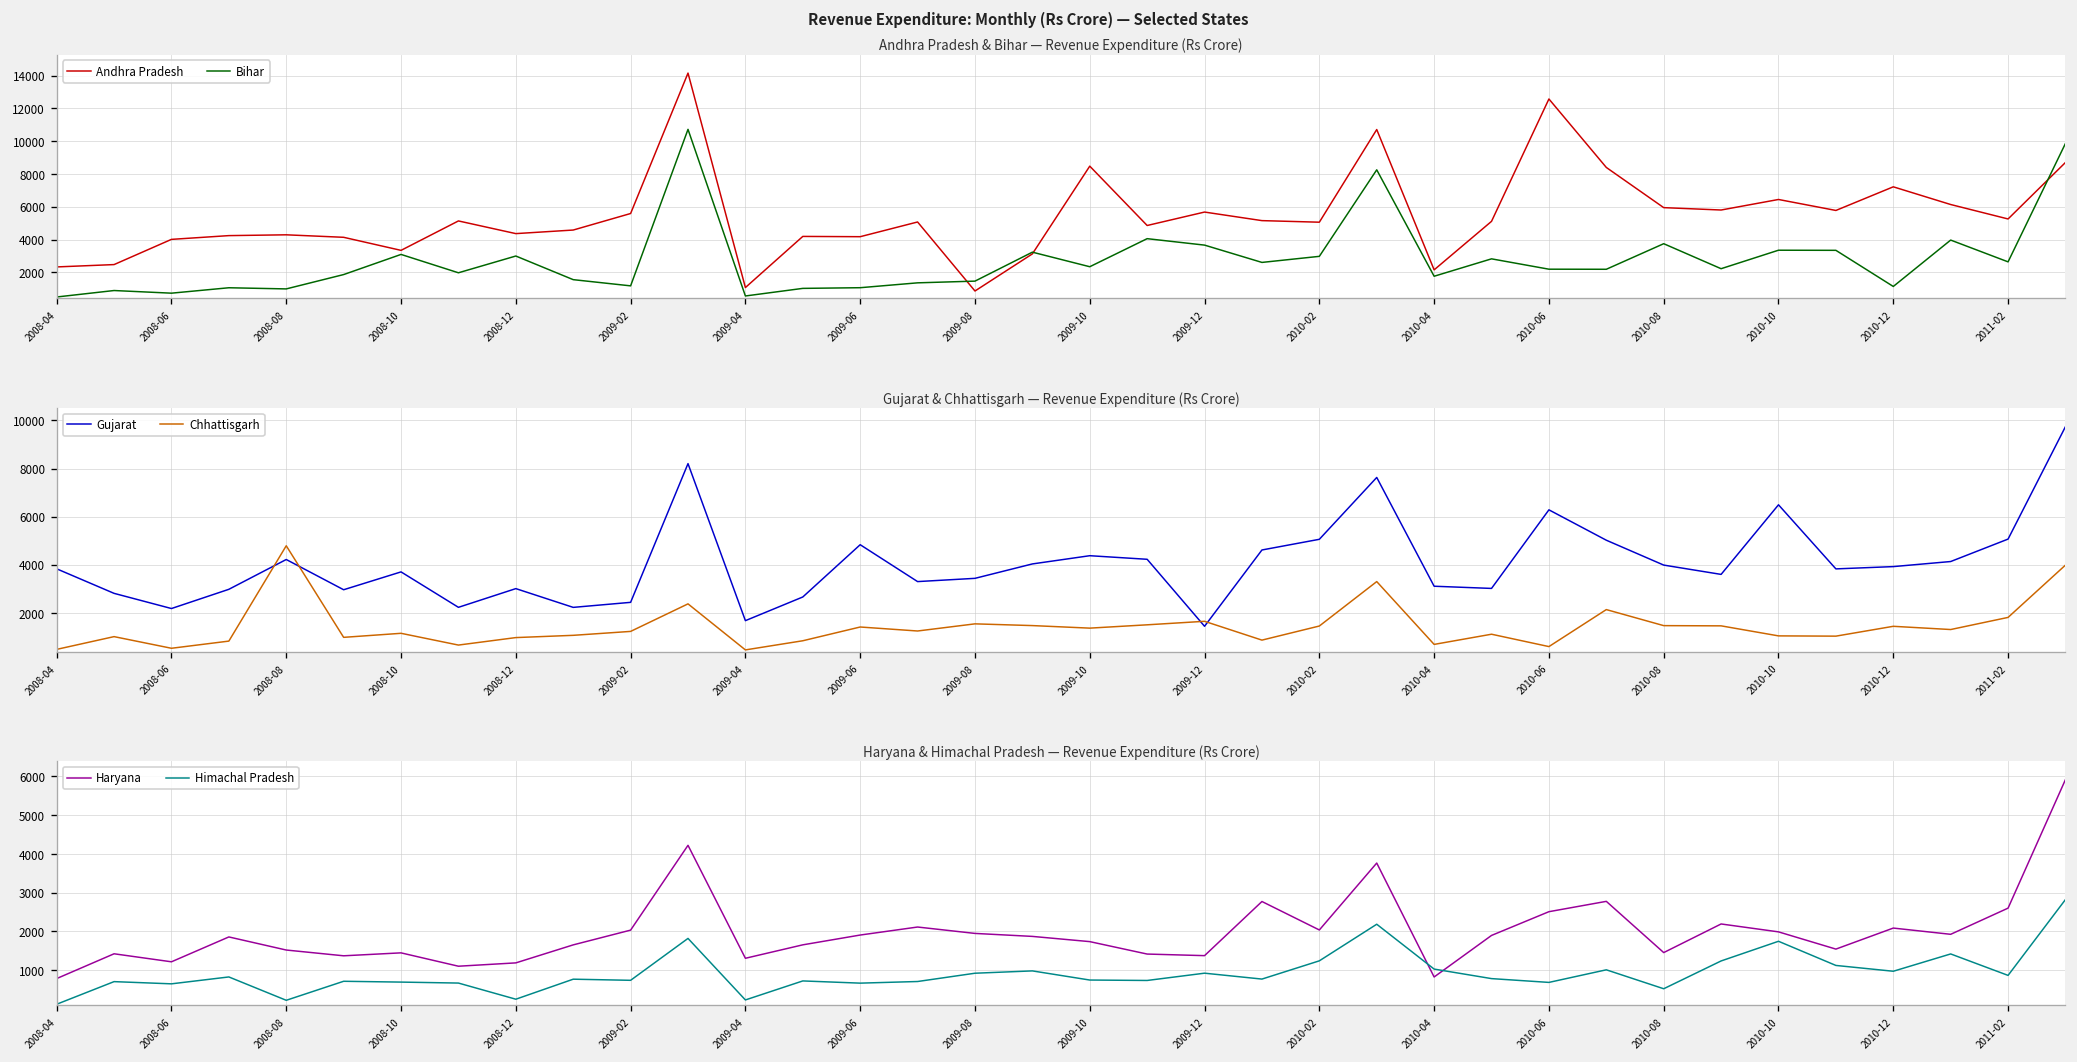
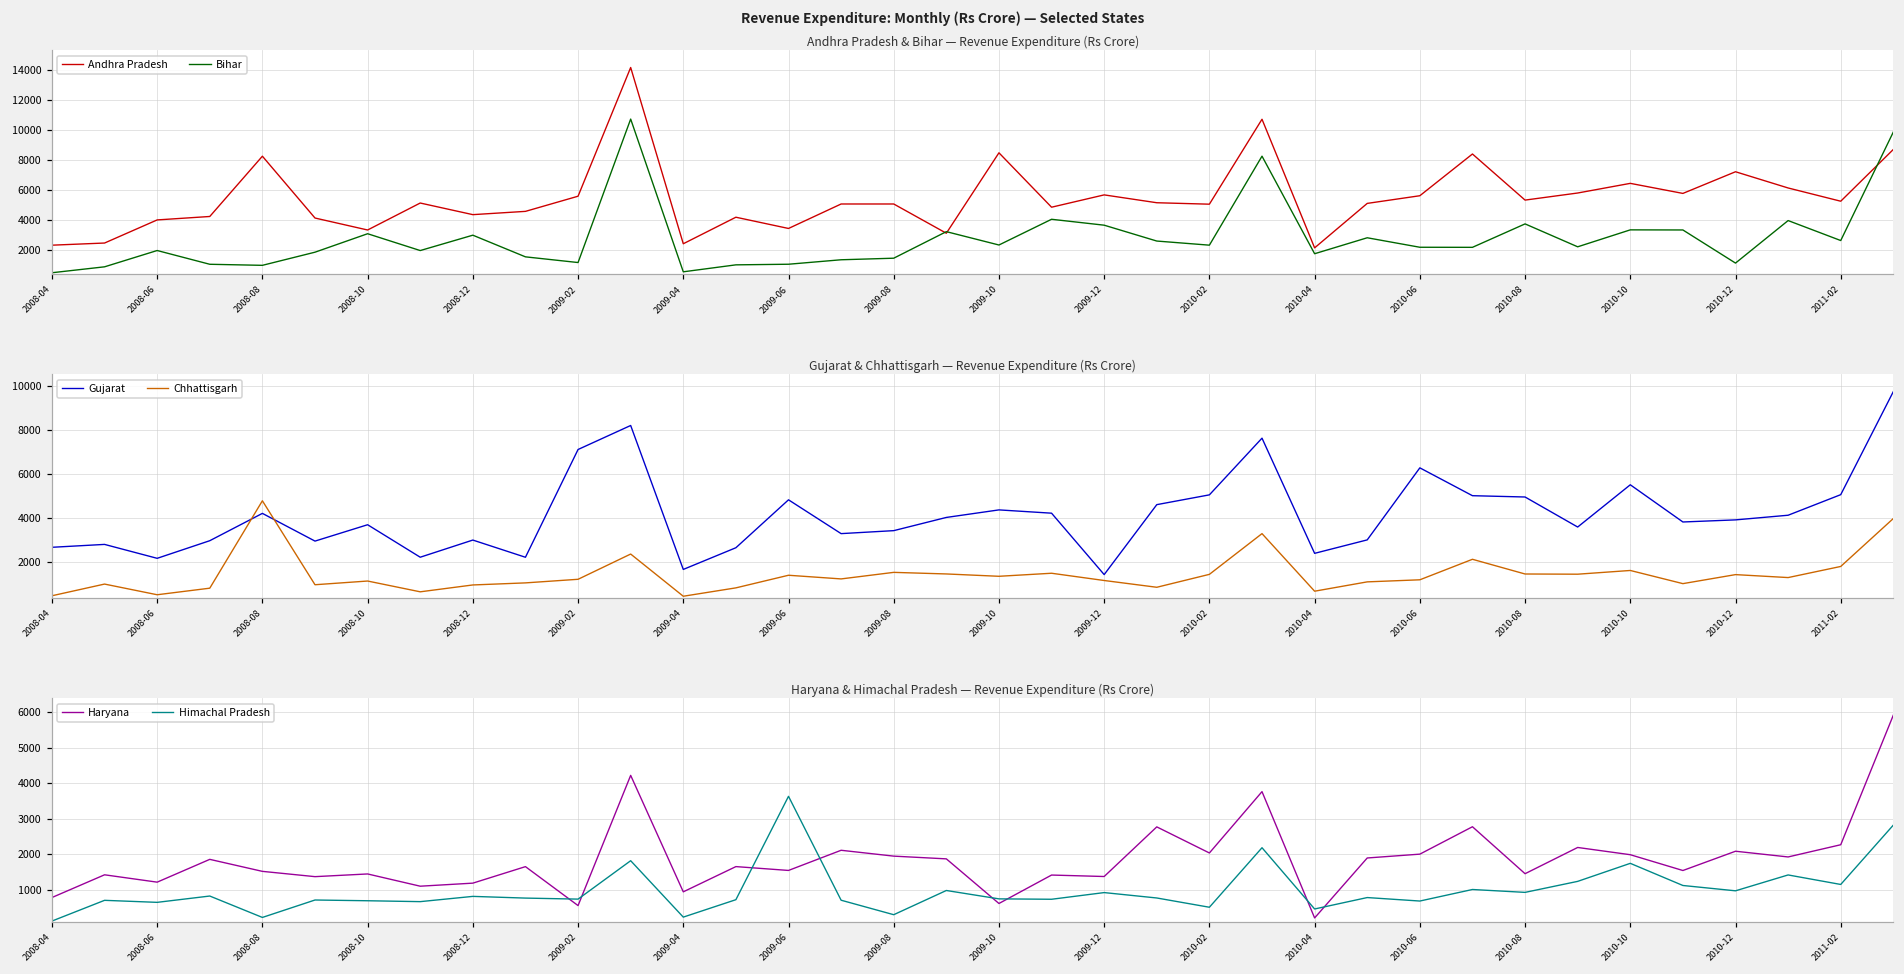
Andhra Pradesh & Bihar — Revenue Expenditure (Rs Crore), Bihar, 2008-06: 700 -> 2000
Andhra Pradesh & Bihar — Revenue Expenditure (Rs Crore), Andhra Pradesh, 2008-08: 4300 -> 8200
Andhra Pradesh & Bihar — Revenue Expenditure (Rs Crore), Andhra Pradesh, 2009-04: 1100 -> 2400
Andhra Pradesh & Bihar — Revenue Expenditure (Rs Crore), Andhra Pradesh, 2009-06: 4200 -> 3400
Andhra Pradesh & Bihar — Revenue Expenditure (Rs Crore), Andhra Pradesh, 2009-08: 900 -> 5100
Andhra Pradesh & Bihar — Revenue Expenditure (Rs Crore), Bihar, 2010-02: 3000 -> 2300
Andhra Pradesh & Bihar — Revenue Expenditure (Rs Crore), Andhra Pradesh, 2010-06: 12600 -> 5600
Andhra Pradesh & Bihar — Revenue Expenditure (Rs Crore), Andhra Pradesh, 2010-08: 5900 -> 5300
Gujarat & Chhattisgarh — Revenue Expenditure (Rs Crore), Gujarat, 2008-04: 3800 -> 2700
Gujarat & Chhattisgarh — Revenue Expenditure (Rs Crore), Gujarat, 2009-02: 2400 -> 7100
Gujarat & Chhattisgarh — Revenue Expenditure (Rs Crore), Chhattisgarh, 2009-12: 1700 -> 1200
Gujarat & Chhattisgarh — Revenue Expenditure (Rs Crore), Gujarat, 2010-04: 3100 -> 2400
Gujarat & Chhattisgarh — Revenue Expenditure (Rs Crore), Chhattisgarh, 2010-06: 600 -> 1200
Gujarat & Chhattisgarh — Revenue Expenditure (Rs Crore), Gujarat, 2010-08: 4000 -> 5000
Gujarat & Chhattisgarh — Revenue Expenditure (Rs Crore), Gujarat, 2010-10: 6500 -> 5500
Gujarat & Chhattisgarh — Revenue Expenditure (Rs Crore), Chhattisgarh, 2010-10: 1000 -> 1600
Haryana & Himachal Pradesh — Revenue Expenditure (Rs Crore), Himachal Pradesh, 2008-12: 200 -> 800
Haryana & Himachal Pradesh — Revenue Expenditure (Rs Crore), Haryana, 2009-02: 2000 -> 600
Haryana & Himachal Pradesh — Revenue Expenditure (Rs Crore), Haryana, 2009-04: 1300 -> 900
Haryana & Himachal Pradesh — Revenue Expenditure (Rs Crore), Haryana, 2009-06: 1900 -> 1500
Haryana & Himachal Pradesh — Revenue Expenditure (Rs Crore), Himachal Pradesh, 2009-06: 700 -> 3600
Haryana & Himachal Pradesh — Revenue Expenditure (Rs Crore), Himachal Pradesh, 2009-08: 900 -> 300
Haryana & Himachal Pradesh — Revenue Expenditure (Rs Crore), Haryana, 2009-10: 1700 -> 600
Haryana & Himachal Pradesh — Revenue Expenditure (Rs Crore), Himachal Pradesh, 2010-02: 1200 -> 500
Haryana & Himachal Pradesh — Revenue Expenditure (Rs Crore), Haryana, 2010-04: 800 -> 200
Haryana & Himachal Pradesh — Revenue Expenditure (Rs Crore), Himachal Pradesh, 2010-04: 1000 -> 500
Haryana & Himachal Pradesh — Revenue Expenditure (Rs Crore), Haryana, 2010-06: 2500 -> 2000
Haryana & Himachal Pradesh — Revenue Expenditure (Rs Crore), Himachal Pradesh, 2010-08: 500 -> 900
Haryana & Himachal Pradesh — Revenue Expenditure (Rs Crore), Haryana, 2011-02: 2600 -> 2300
Haryana & Himachal Pradesh — Revenue Expenditure (Rs Crore), Himachal Pradesh, 2011-02: 900 -> 1100
